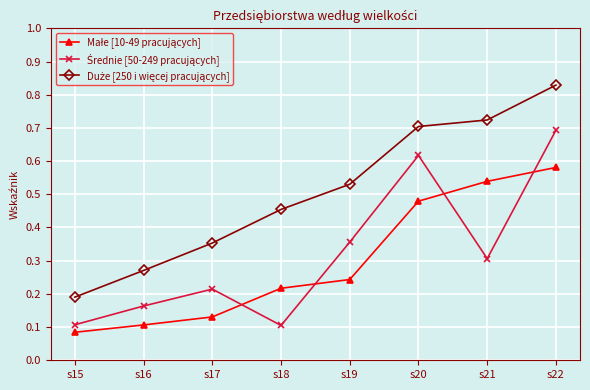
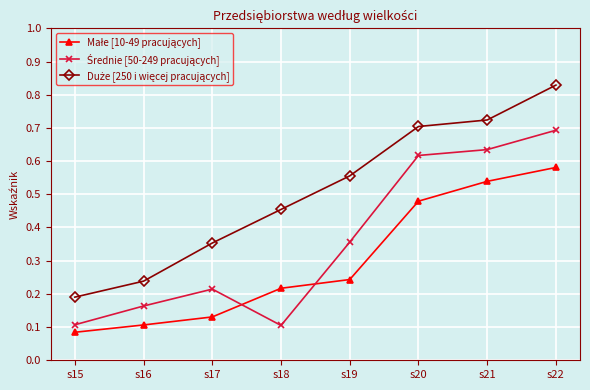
Duże [250 i więcej pracujących], s16: 0.27 -> 0.24
Duże [250 i więcej pracujących], s19: 0.53 -> 0.56
Średnie [50-249 pracujących], s21: 0.31 -> 0.63
